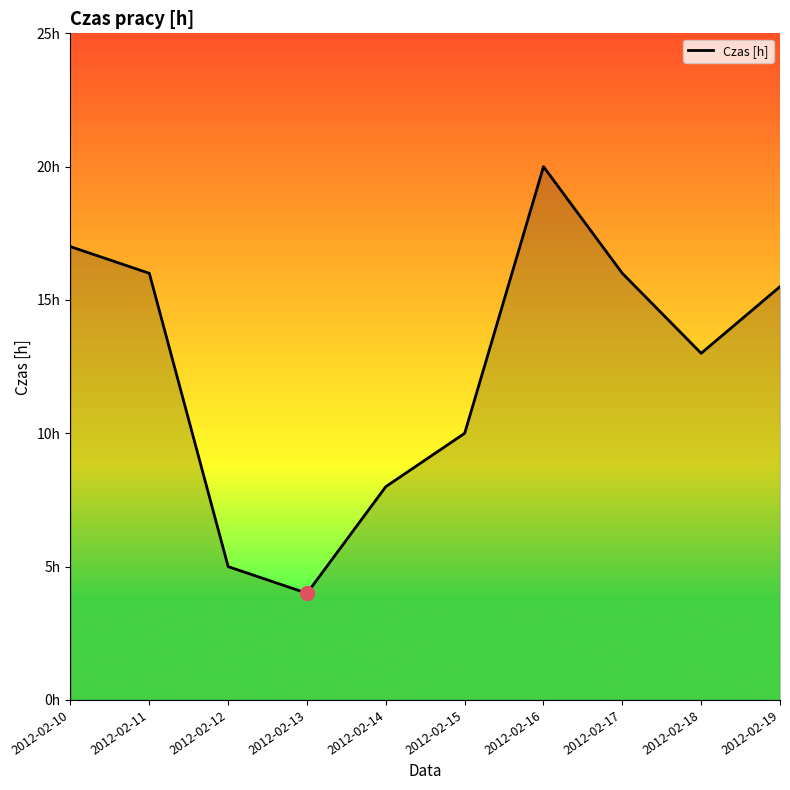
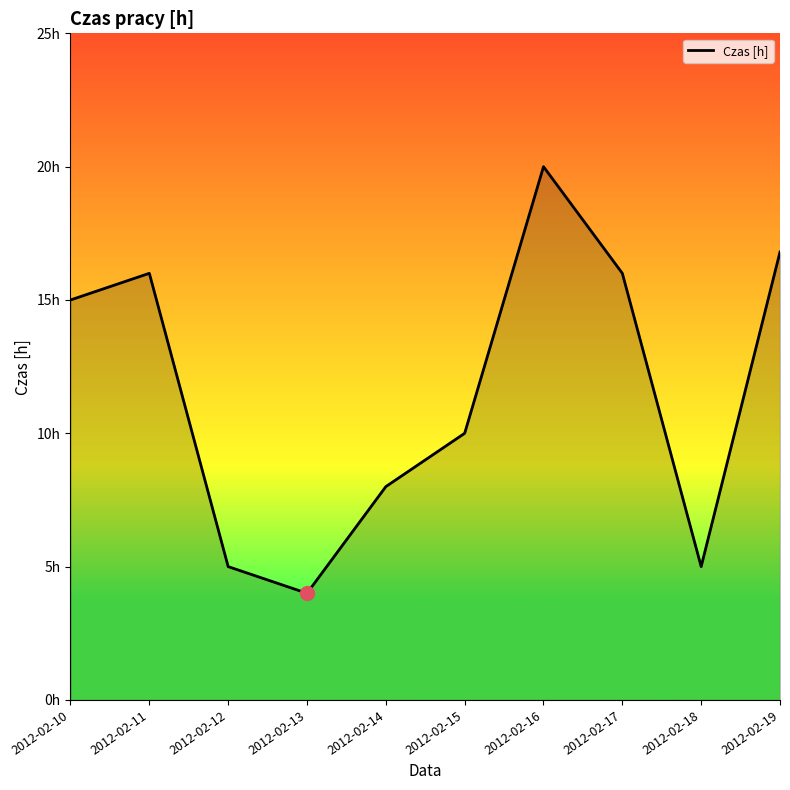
Czas [h], 2012-02-10: 17h -> 15h
Czas [h], 2012-02-18: 13h -> 5h
Czas [h], 2012-02-19: 15.5h -> 16.8h
